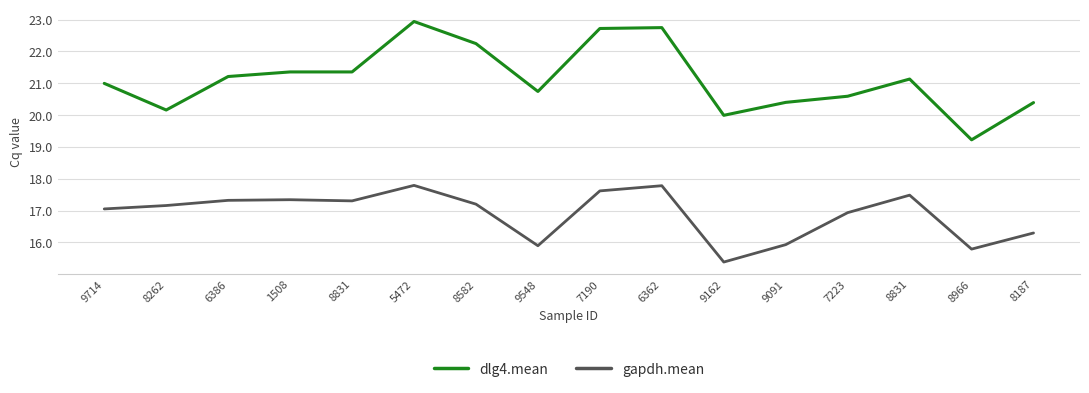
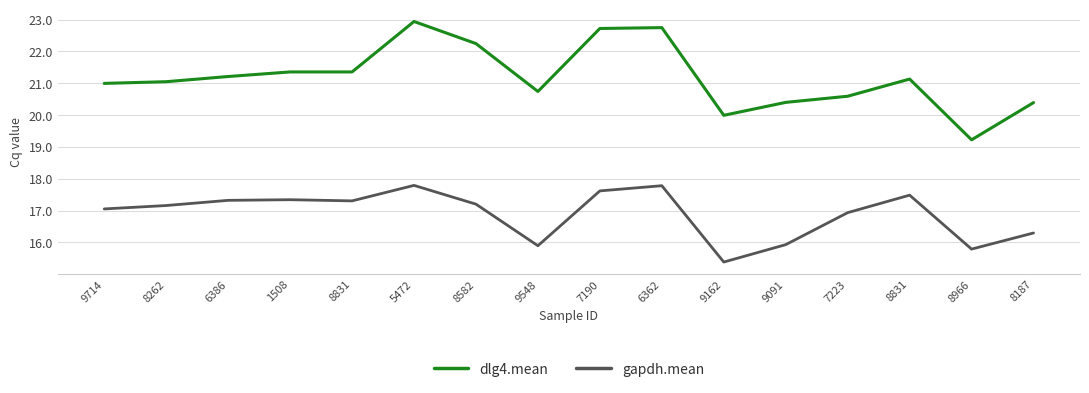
dlg4.mean, 8262: 20.2 -> 21.1
